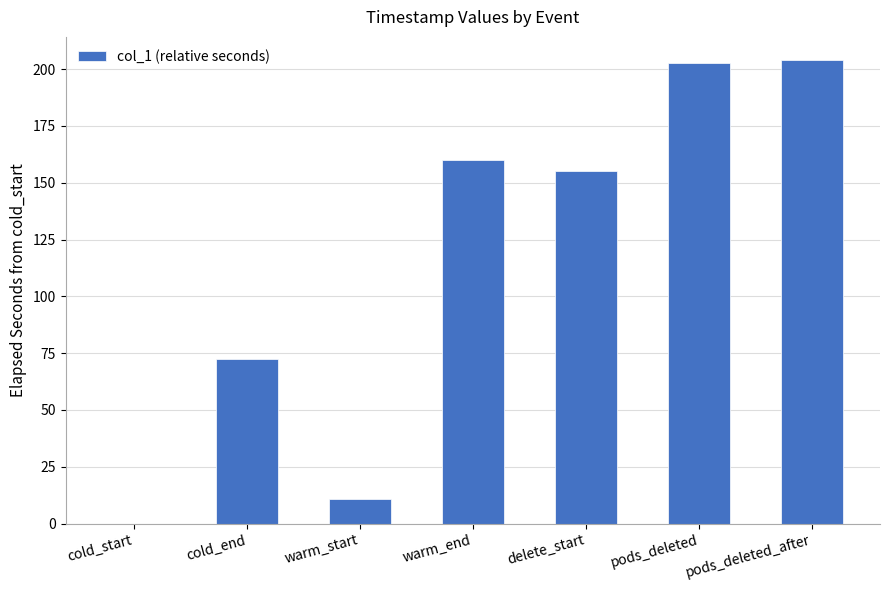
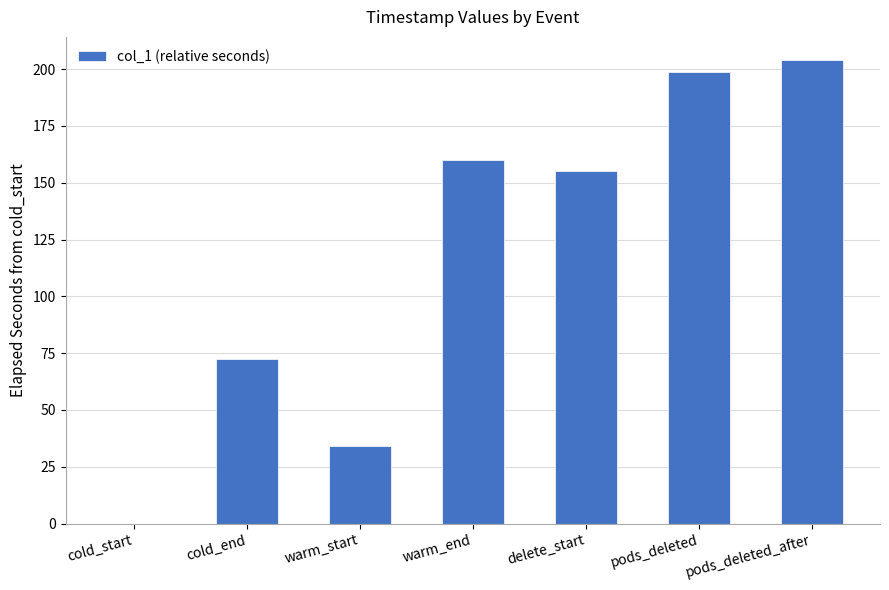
warm_start: 11 -> 34
pods_deleted: 203 -> 199
